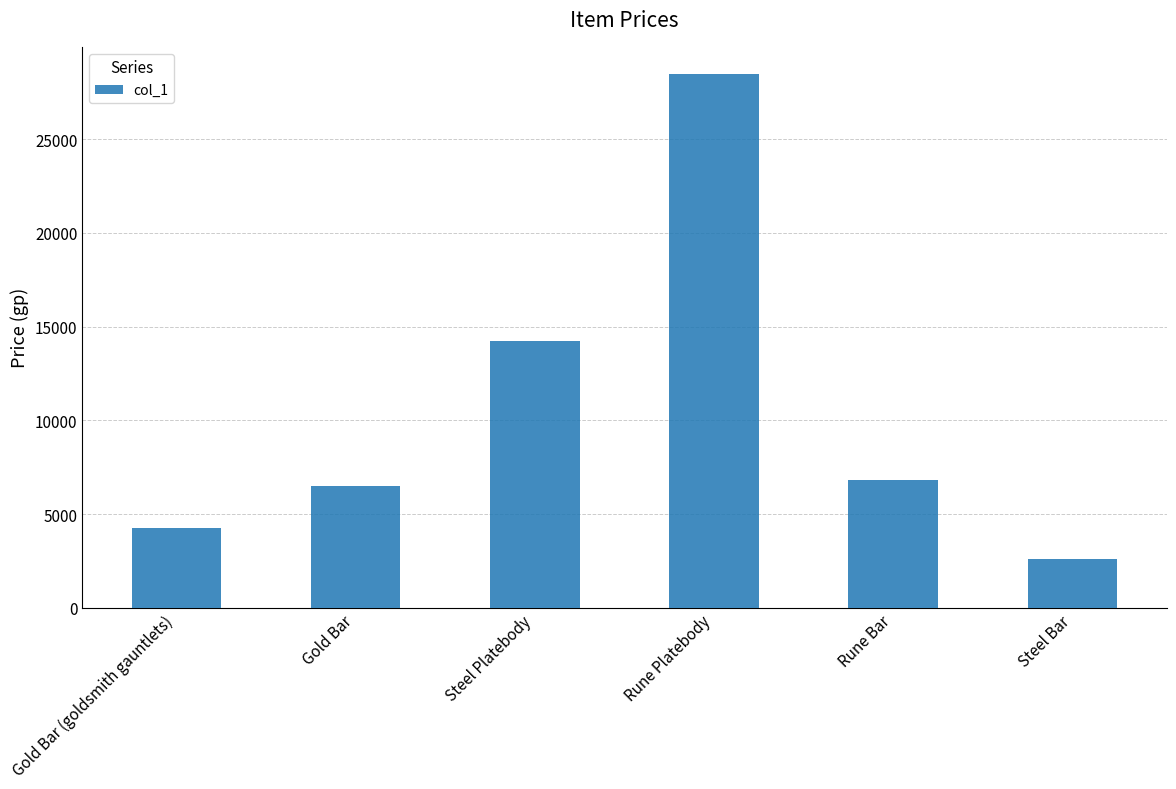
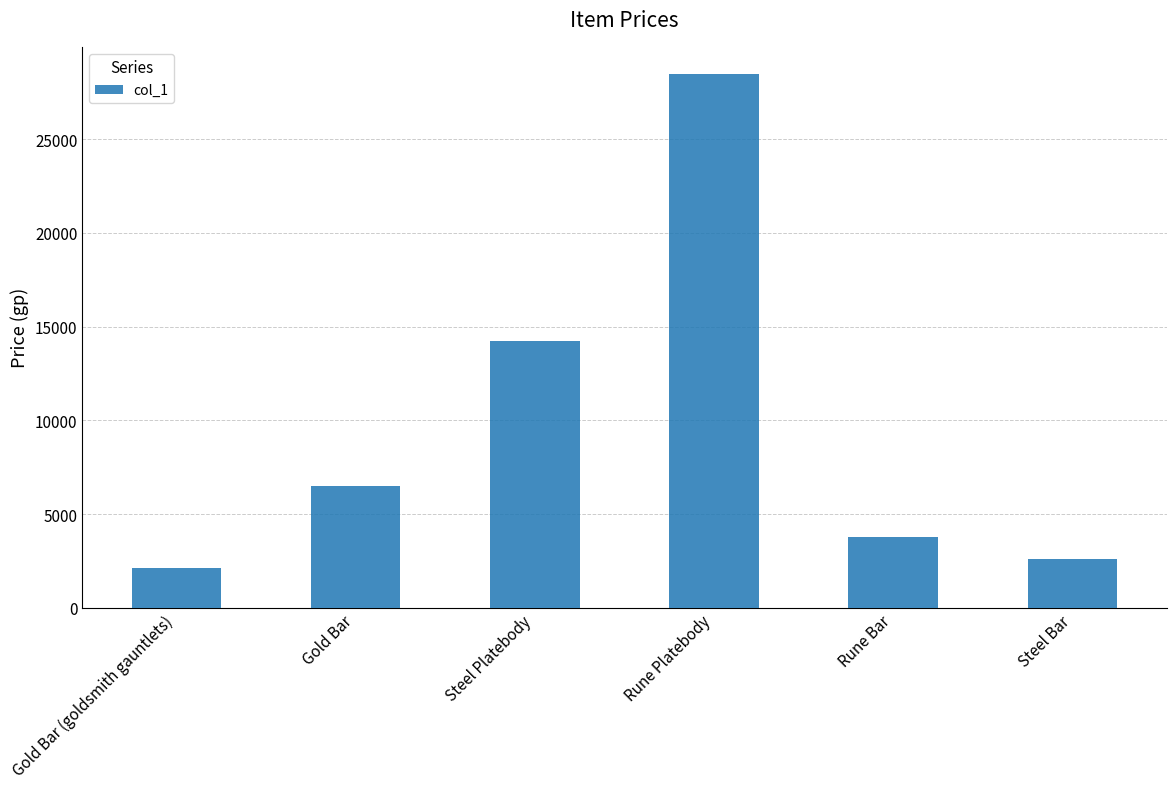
Gold Bar (goldsmith gauntlets): 4300 -> 2100
Rune Bar: 6800 -> 3800
